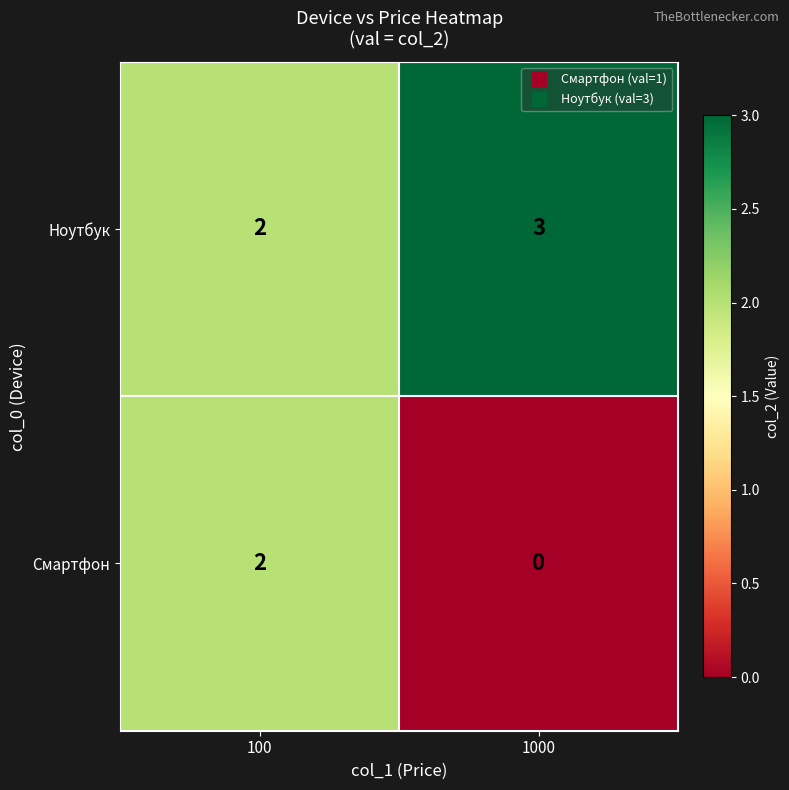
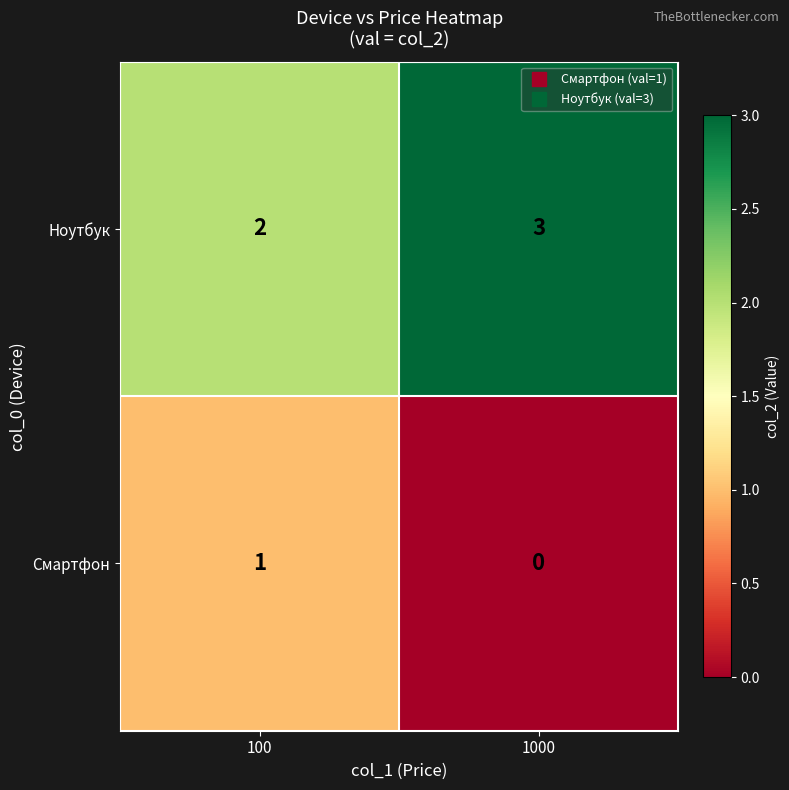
Смартфон, 100: 2 -> 1
